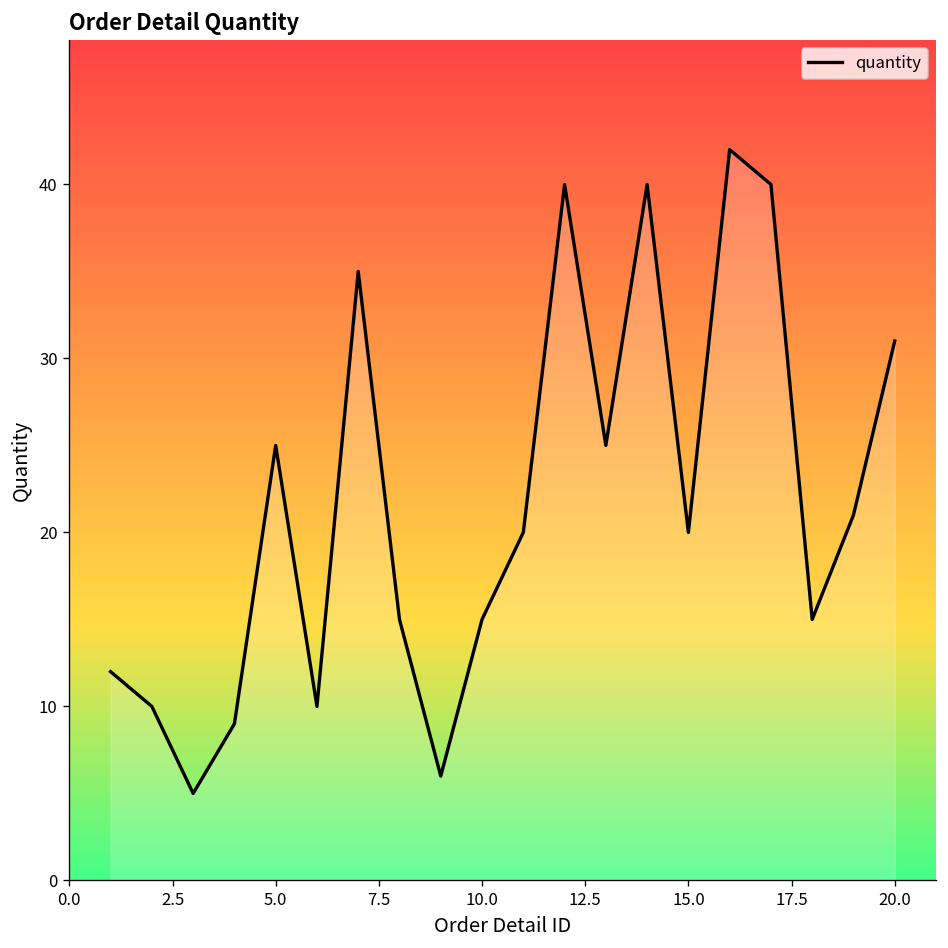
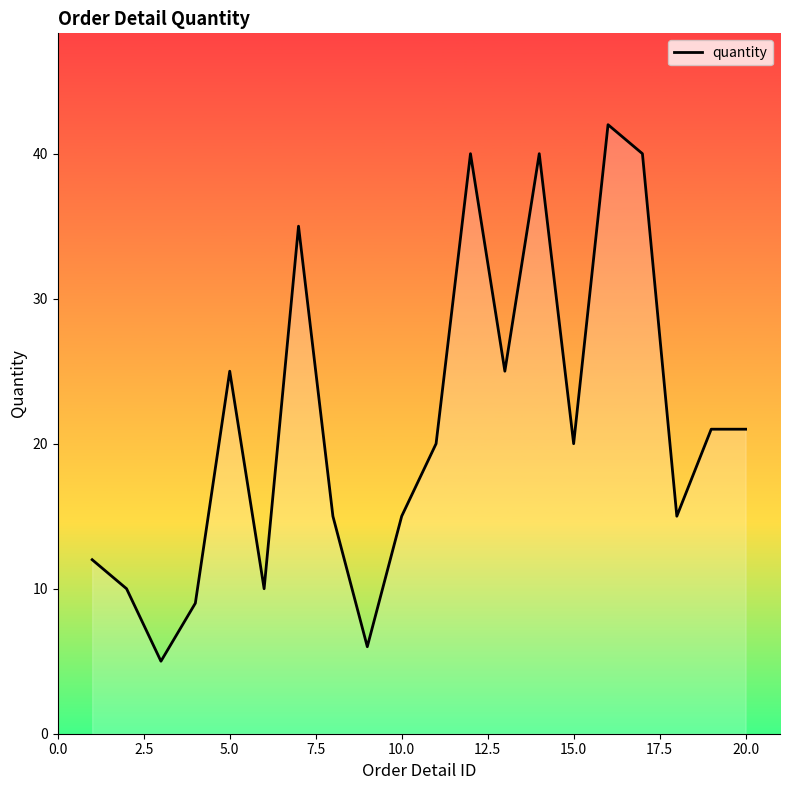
20.0: 31 -> 21
